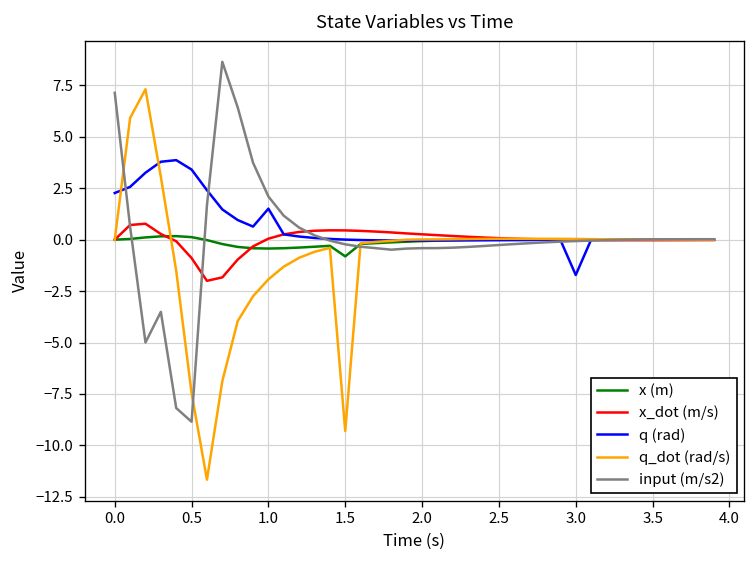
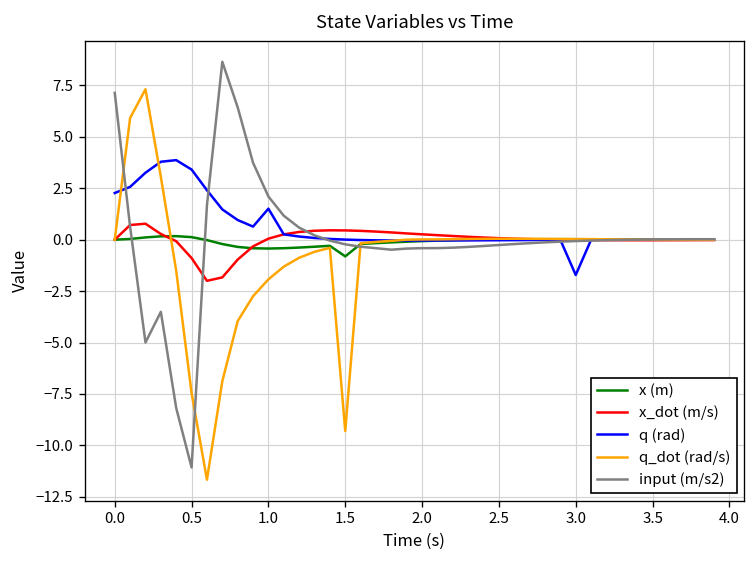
input (m/s2), 0.5: -8.9 -> -11.1
